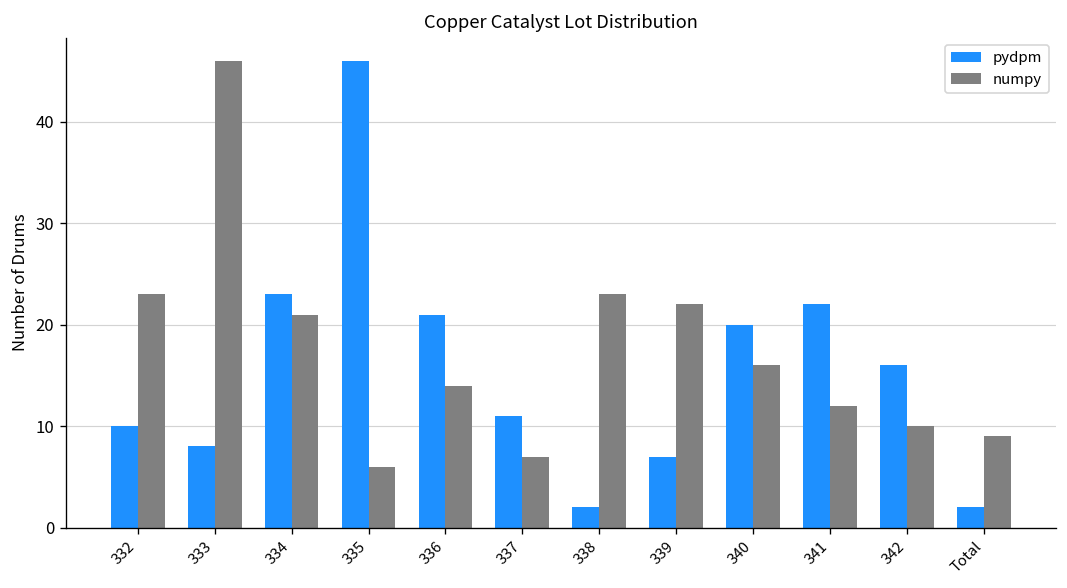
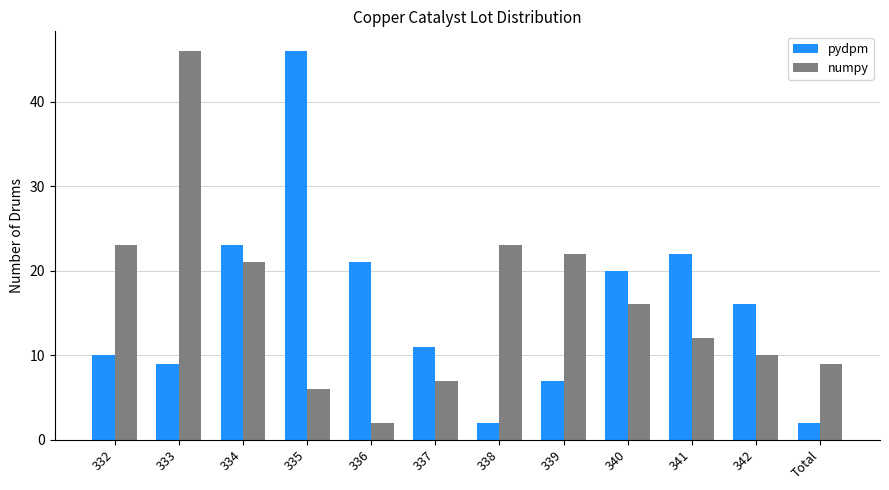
pydpm, 333: 8 -> 9
numpy, 336: 14 -> 2
